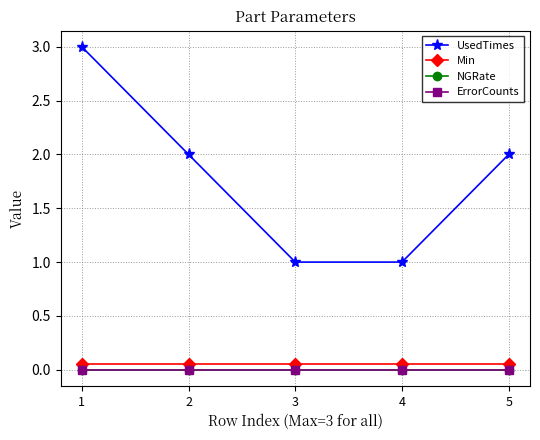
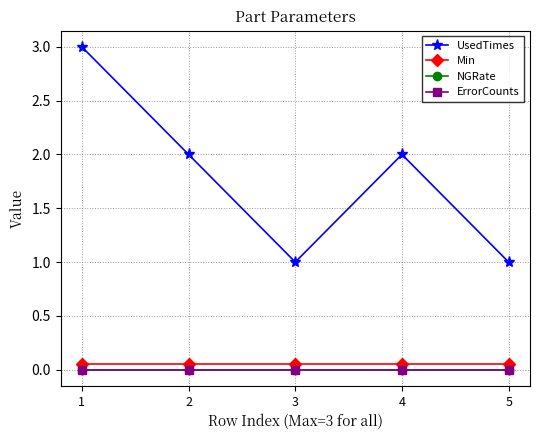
UsedTimes, 4: 1 -> 2
UsedTimes, 5: 2 -> 1
